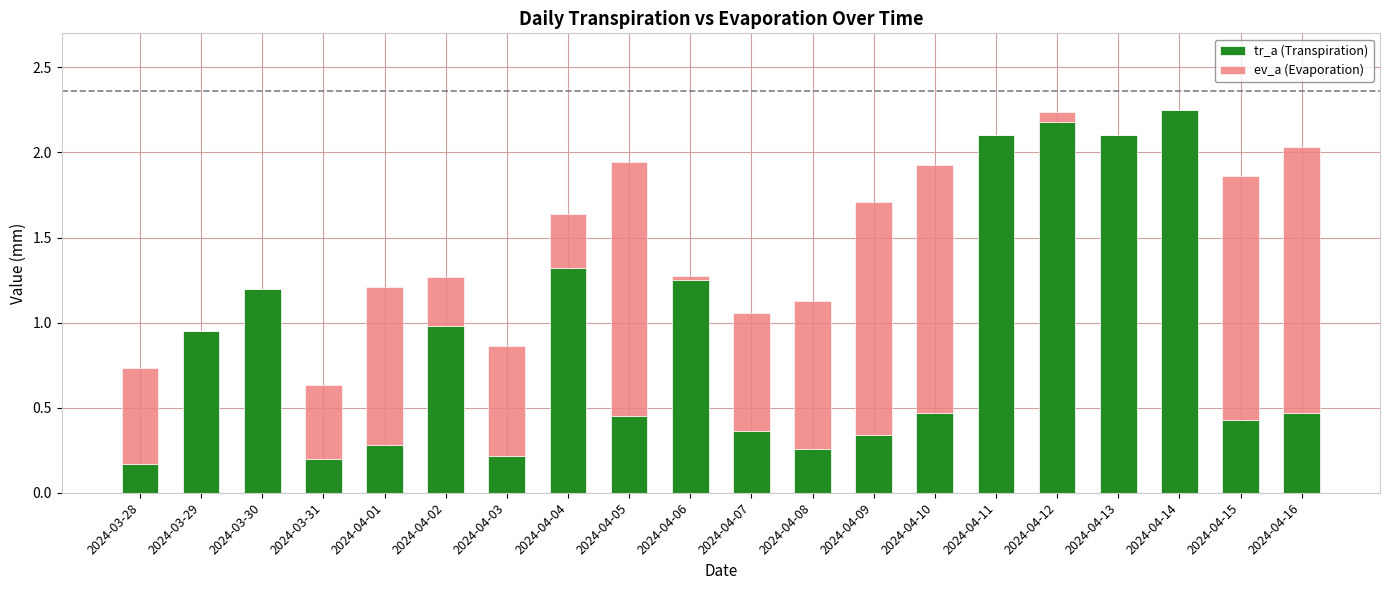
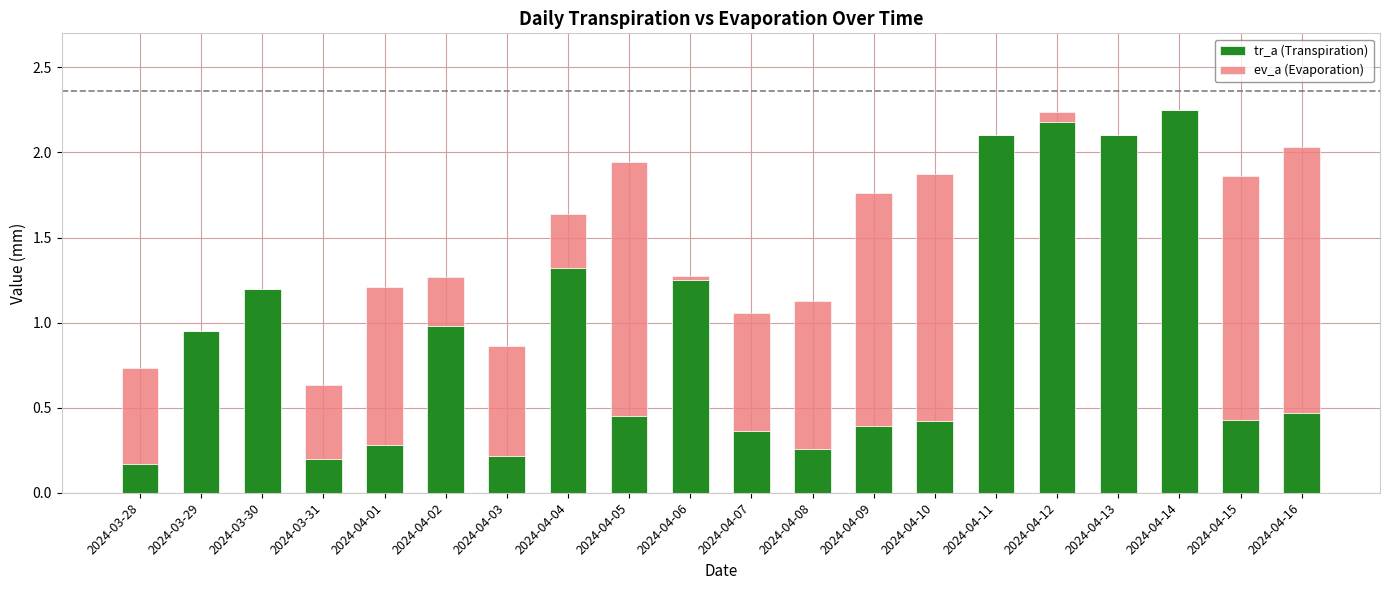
tr_a (Transpiration), 2024-04-09: 0.34 -> 0.39
tr_a (Transpiration), 2024-04-10: 0.47 -> 0.42
